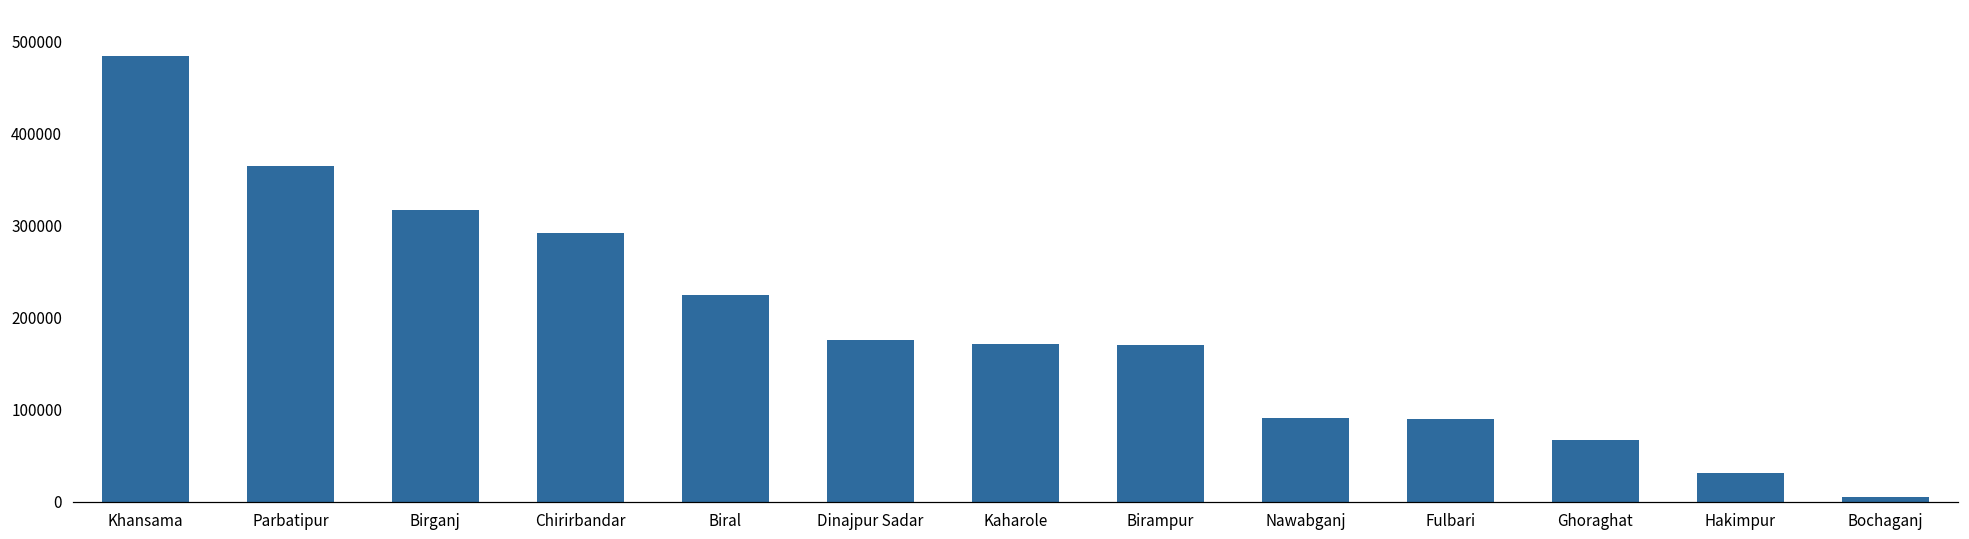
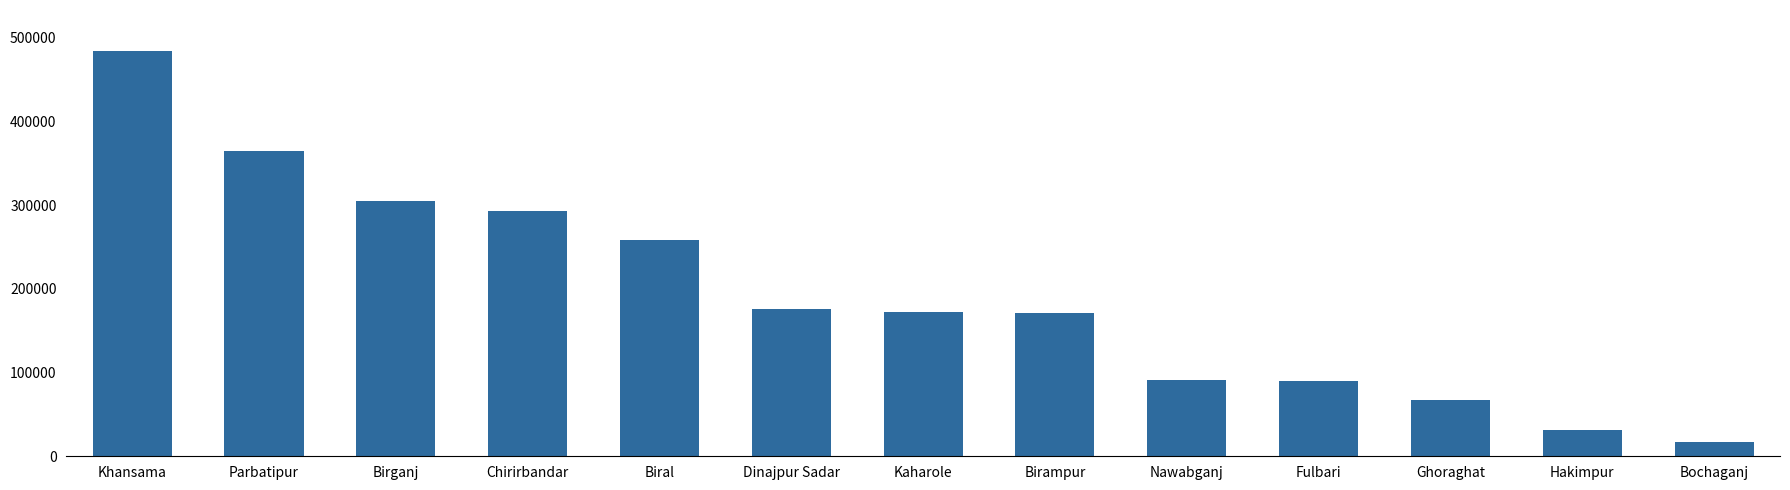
Birganj: 320000 -> 310000
Biral: 220000 -> 260000
Bochaganj: 10000 -> 20000
